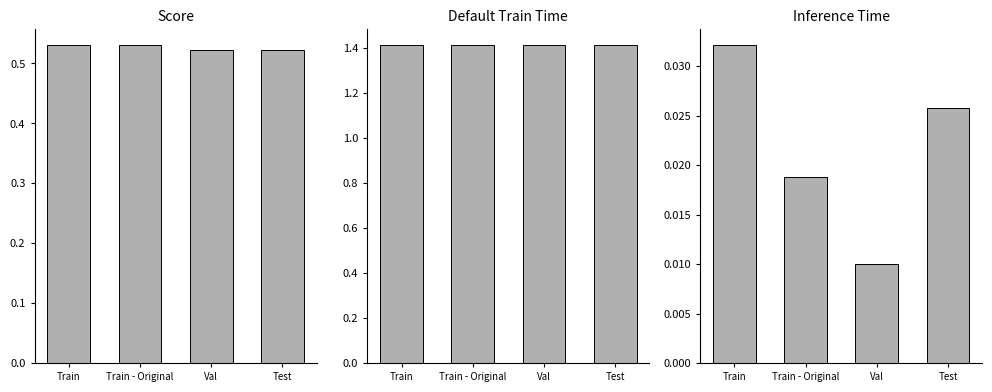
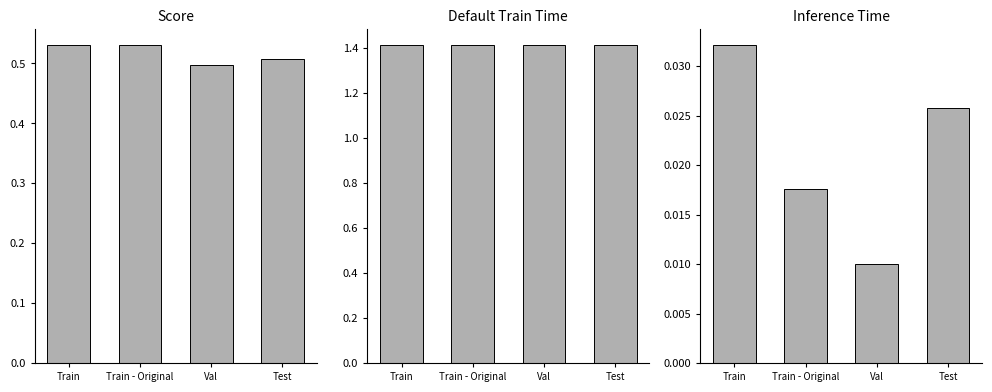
Score, Val: 0.52 -> 0.50
Score, Test: 0.52 -> 0.51
Inference Time, Train - Original: 0.019 -> 0.018
